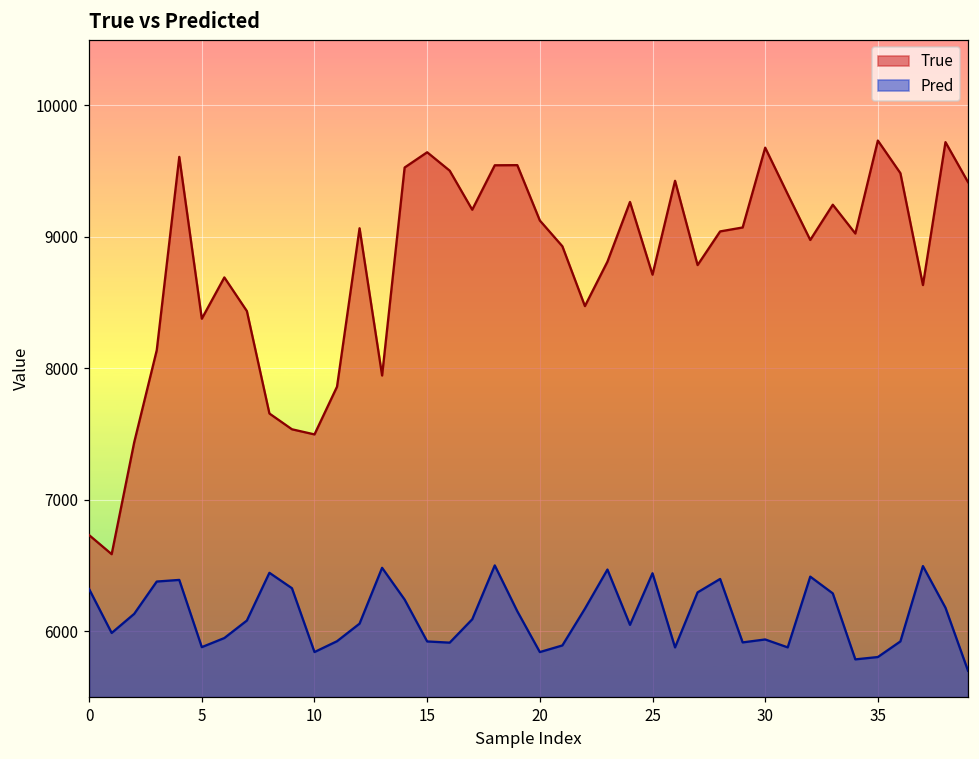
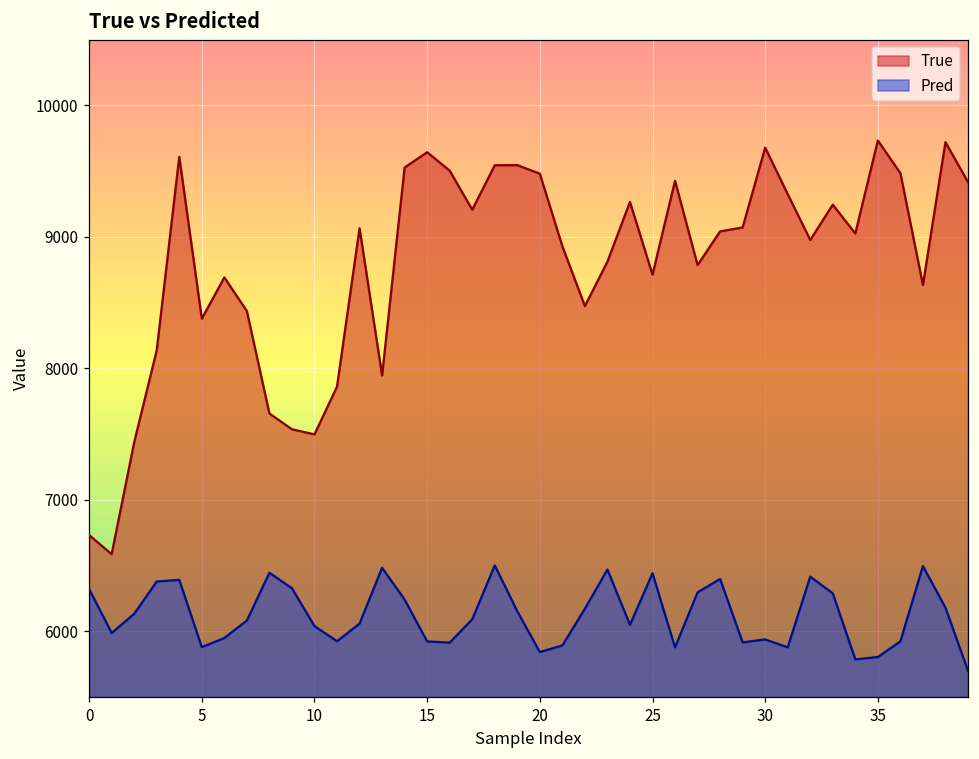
Pred, 10: 5840 -> 6040
True, 20: 9130 -> 9480
